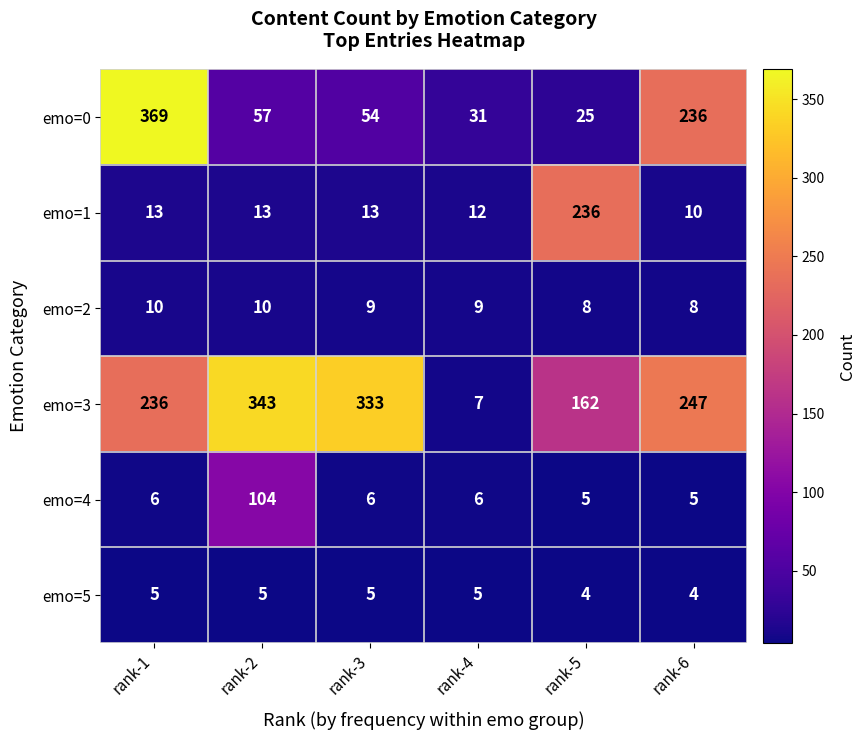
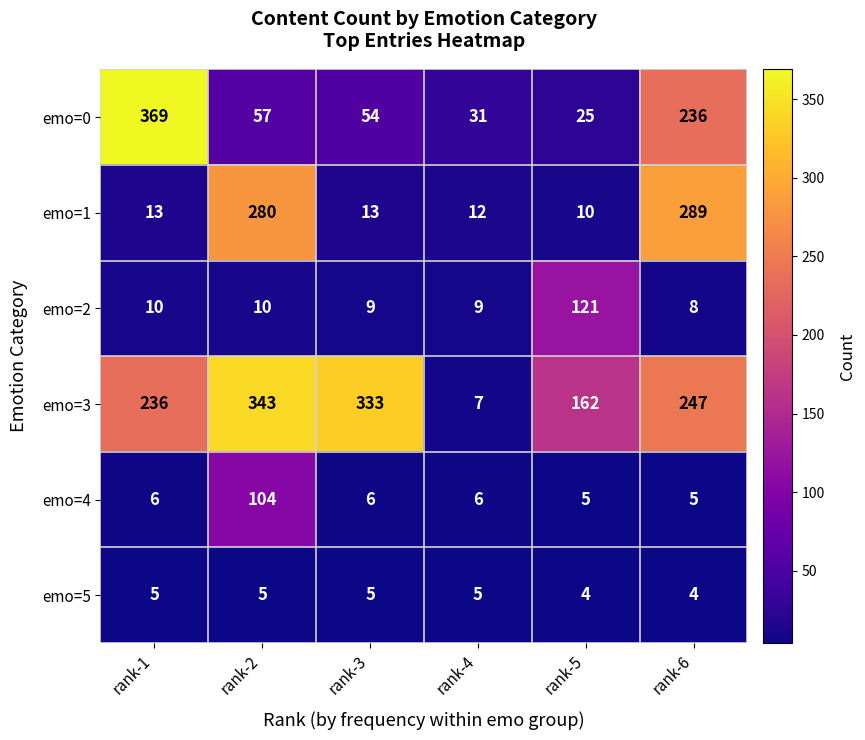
emo=1, rank-2: 13 -> 280
emo=1, rank-5: 236 -> 10
emo=1, rank-6: 10 -> 289
emo=2, rank-5: 8 -> 121
